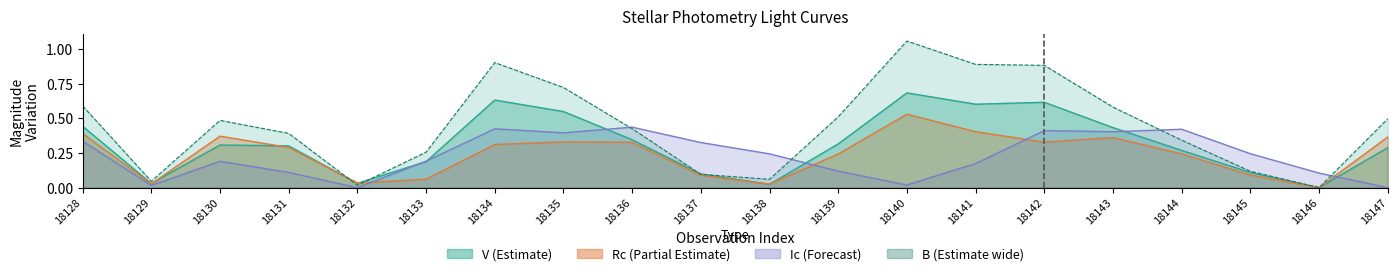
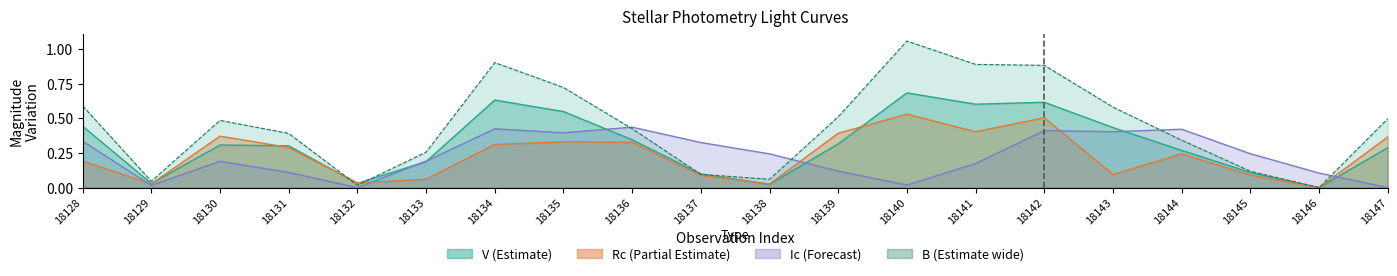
Rc (Partial Estimate), 18128: 0.39 -> 0.19
Rc (Partial Estimate), 18139: 0.24 -> 0.39
Rc (Partial Estimate), 18142: 0.33 -> 0.50
Rc (Partial Estimate), 18143: 0.36 -> 0.09
